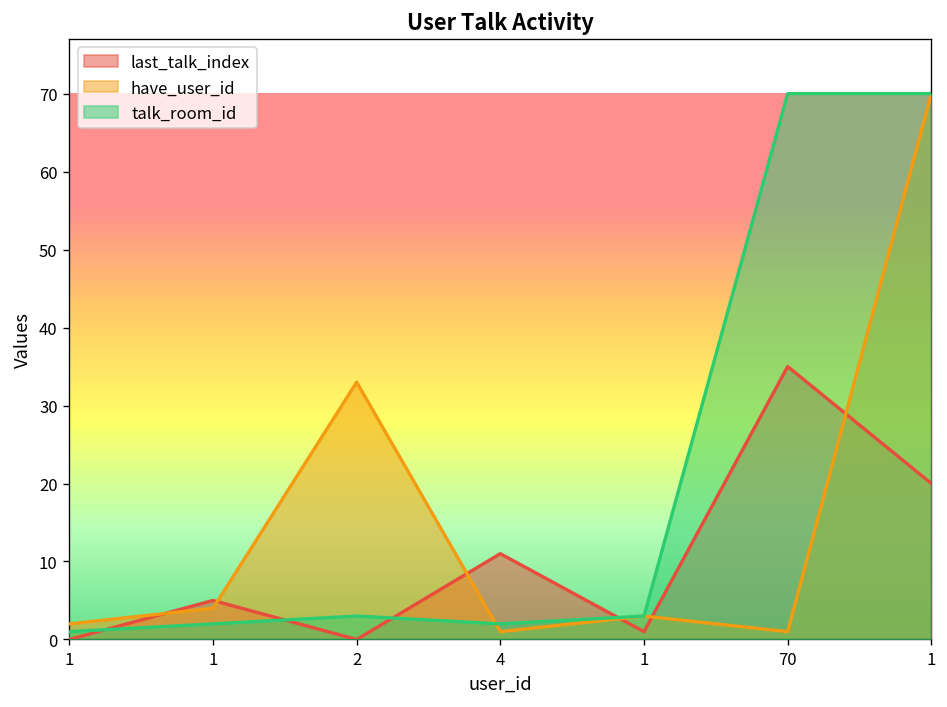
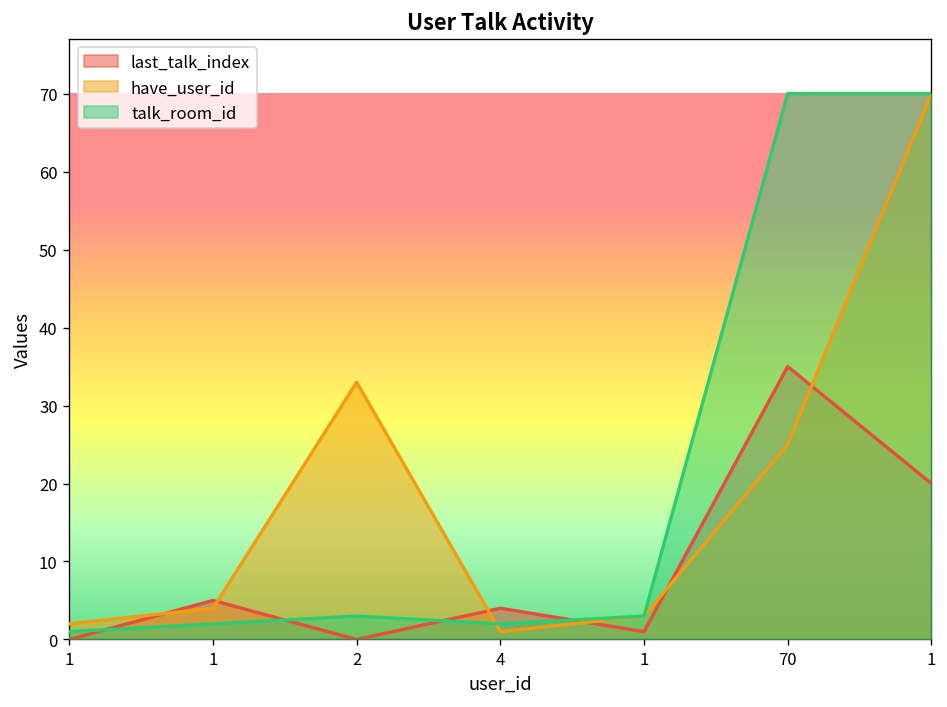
last_talk_index, 4: 11 -> 4
have_user_id, 70: 1 -> 25
